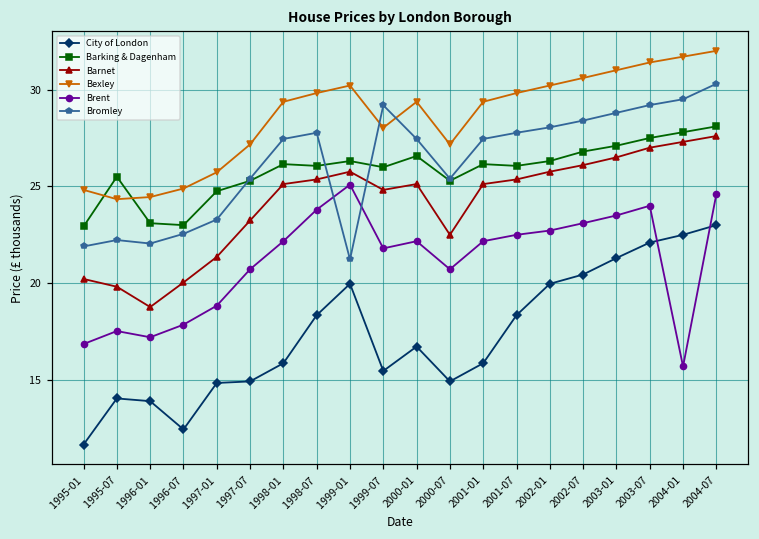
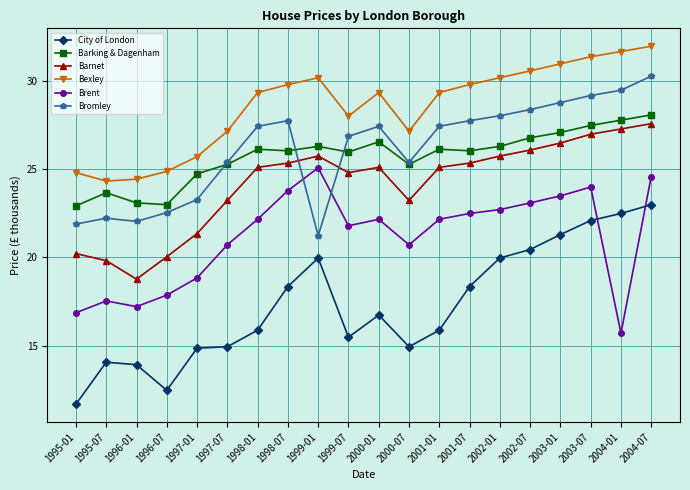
Barking & Dagenham, 1995-07: 25.5 -> 23.7
Bromley, 1999-07: 29.2 -> 26.9
Barnet, 2000-07: 22.5 -> 23.2
